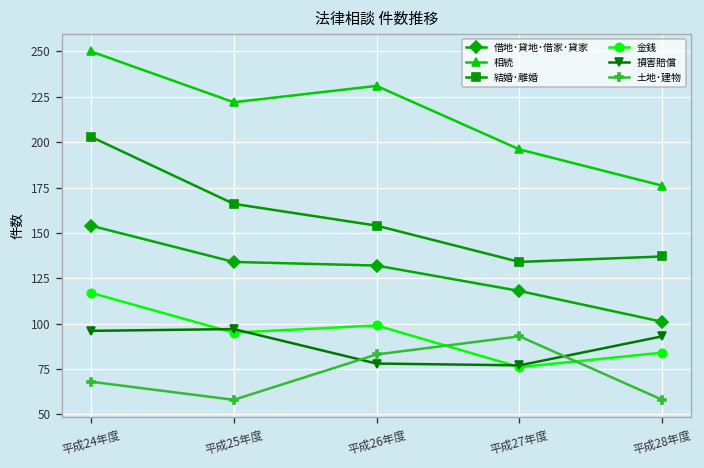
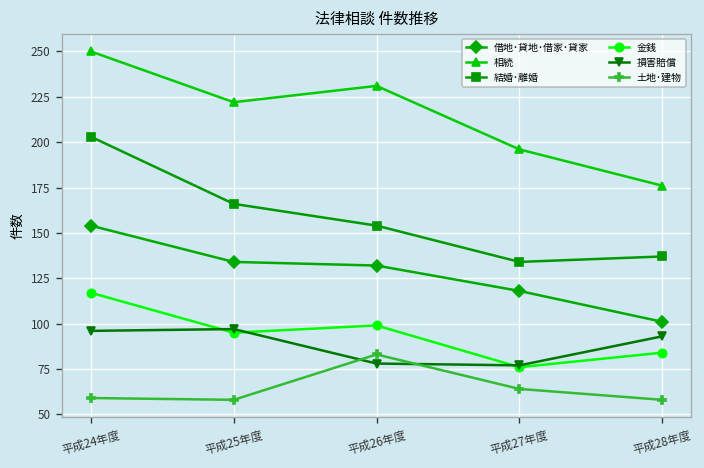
土地･建物, 平成24年度: 68 -> 59
土地･建物, 平成27年度: 93 -> 64
